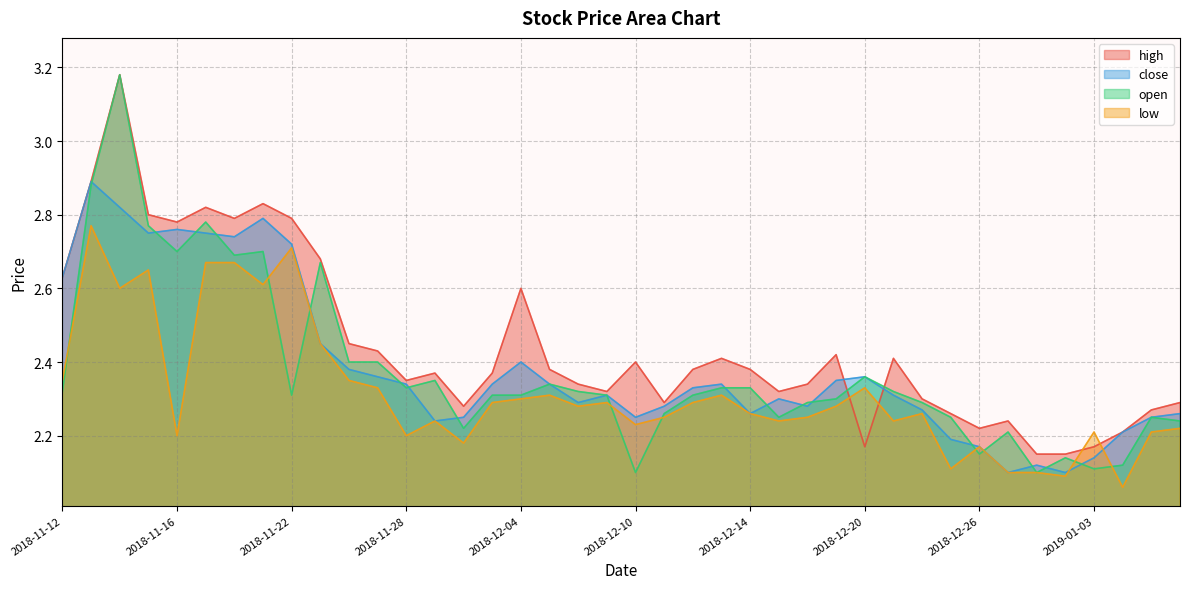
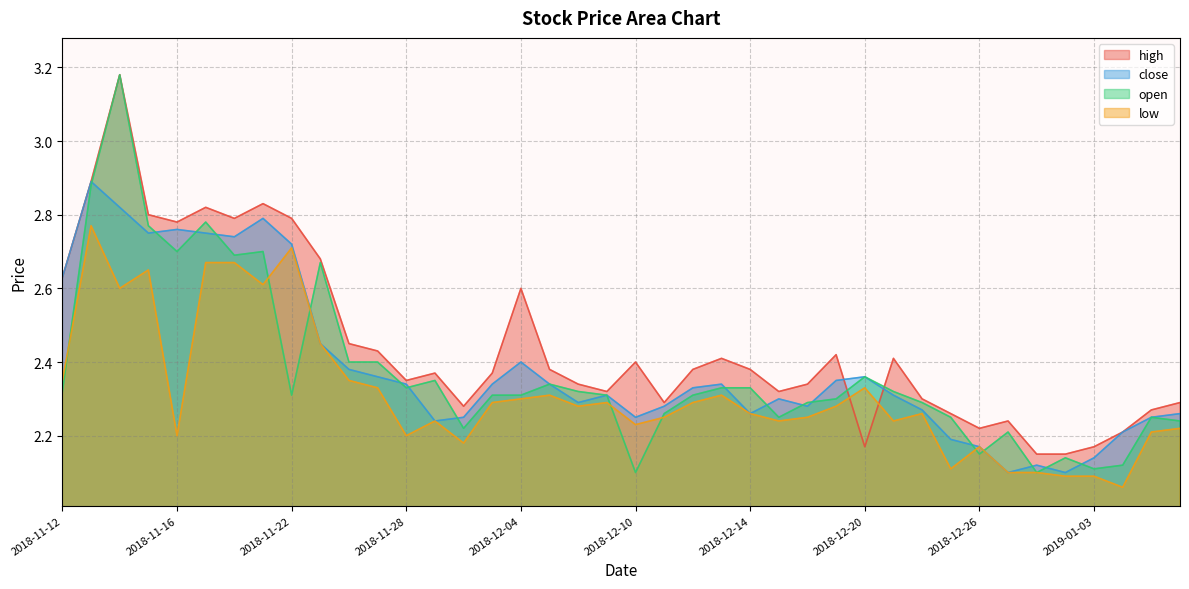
low, 2019-01-03: 2.21 -> 2.09
